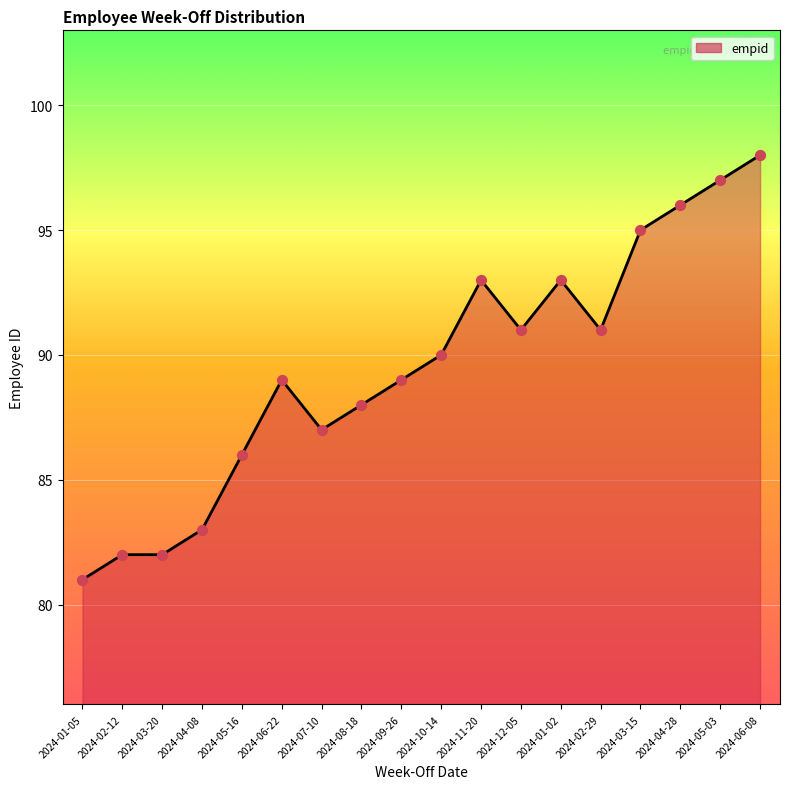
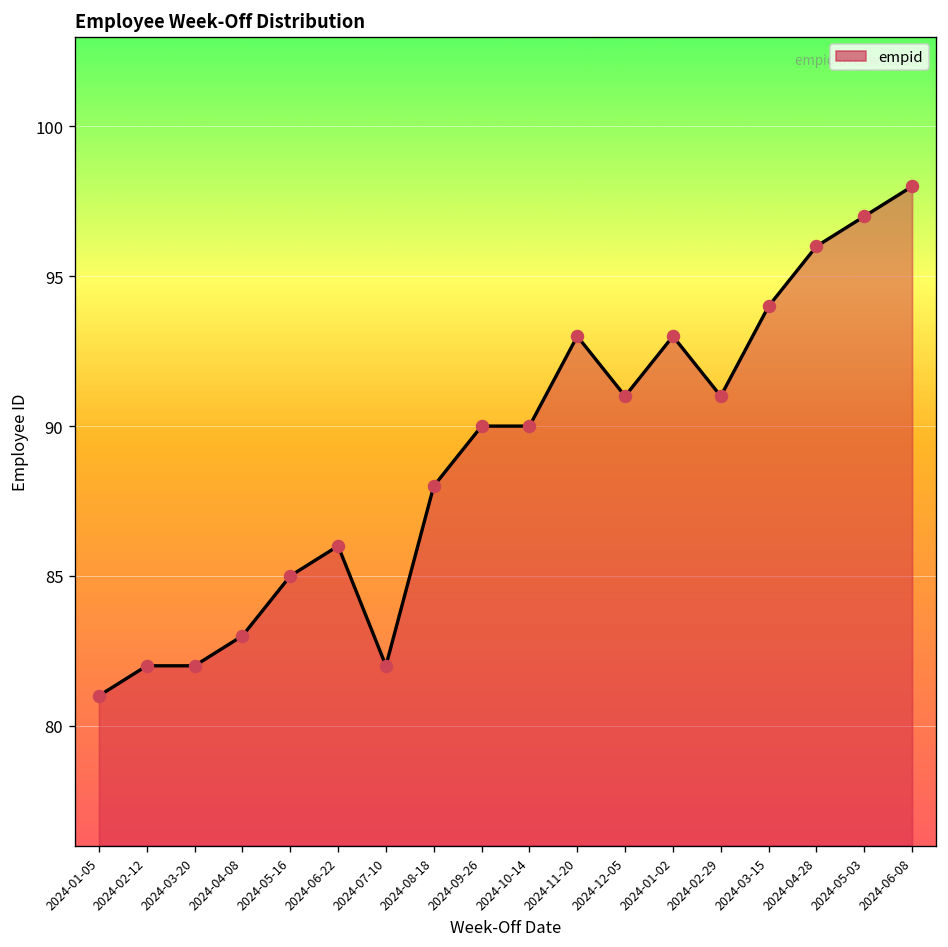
2024-05-16: 86 -> 85
2024-06-22: 89 -> 86
2024-07-10: 87 -> 82
2024-09-26: 89 -> 90
2024-03-15: 95 -> 94
